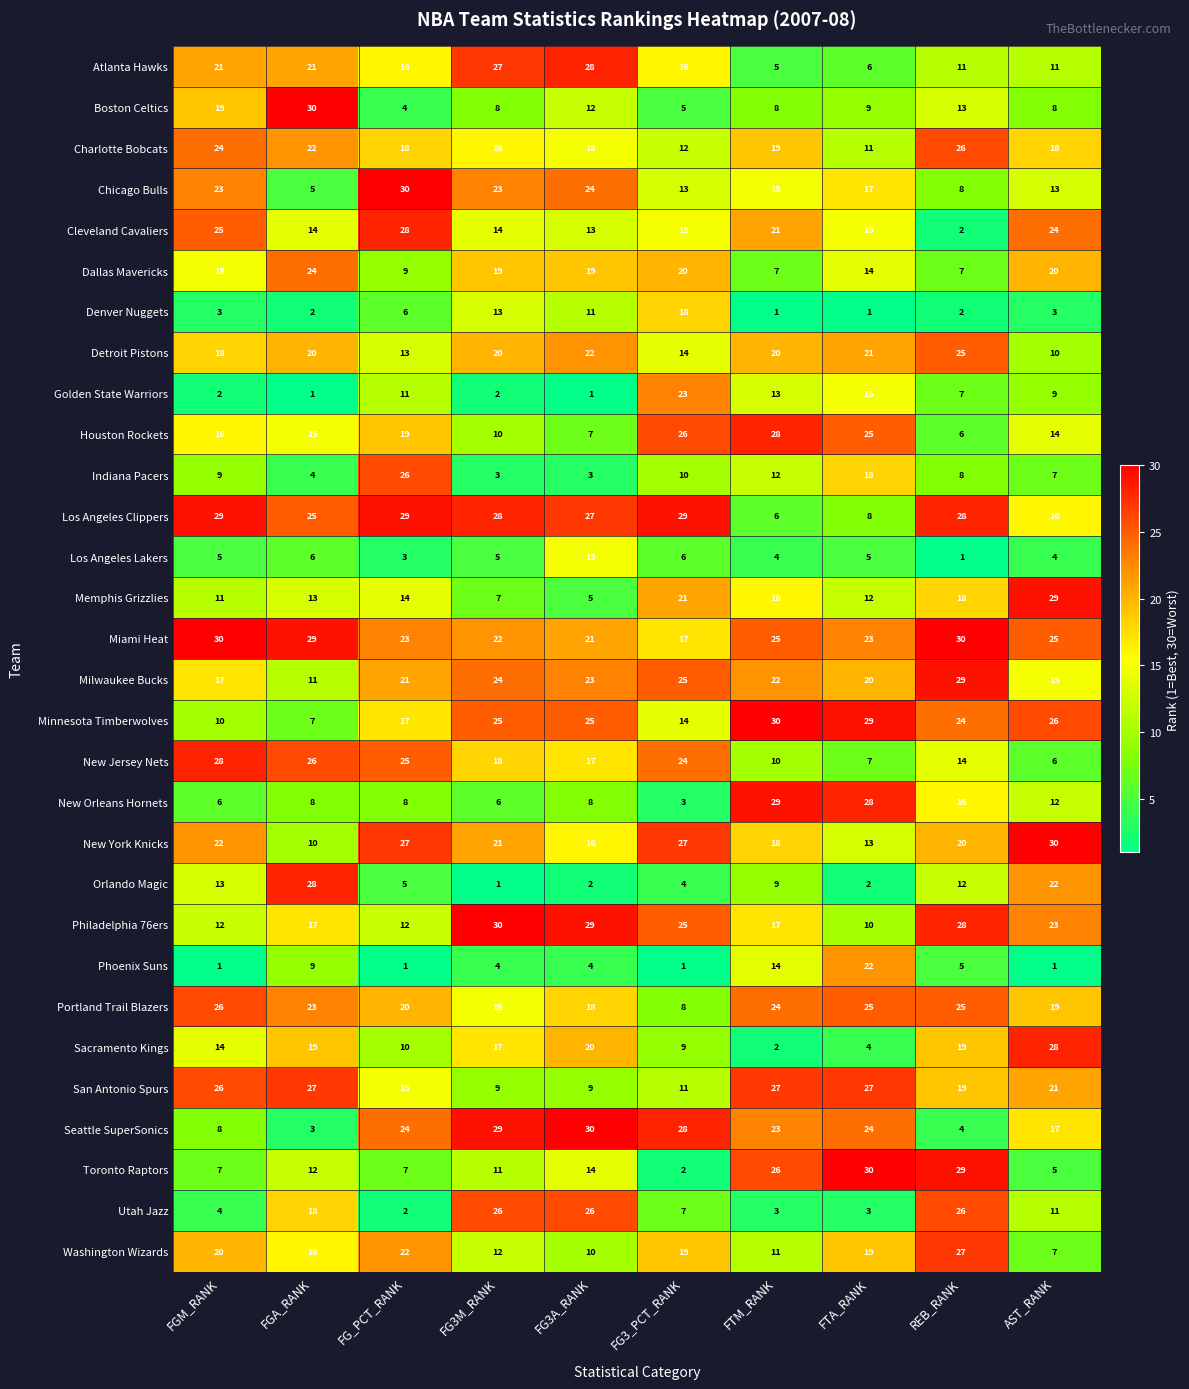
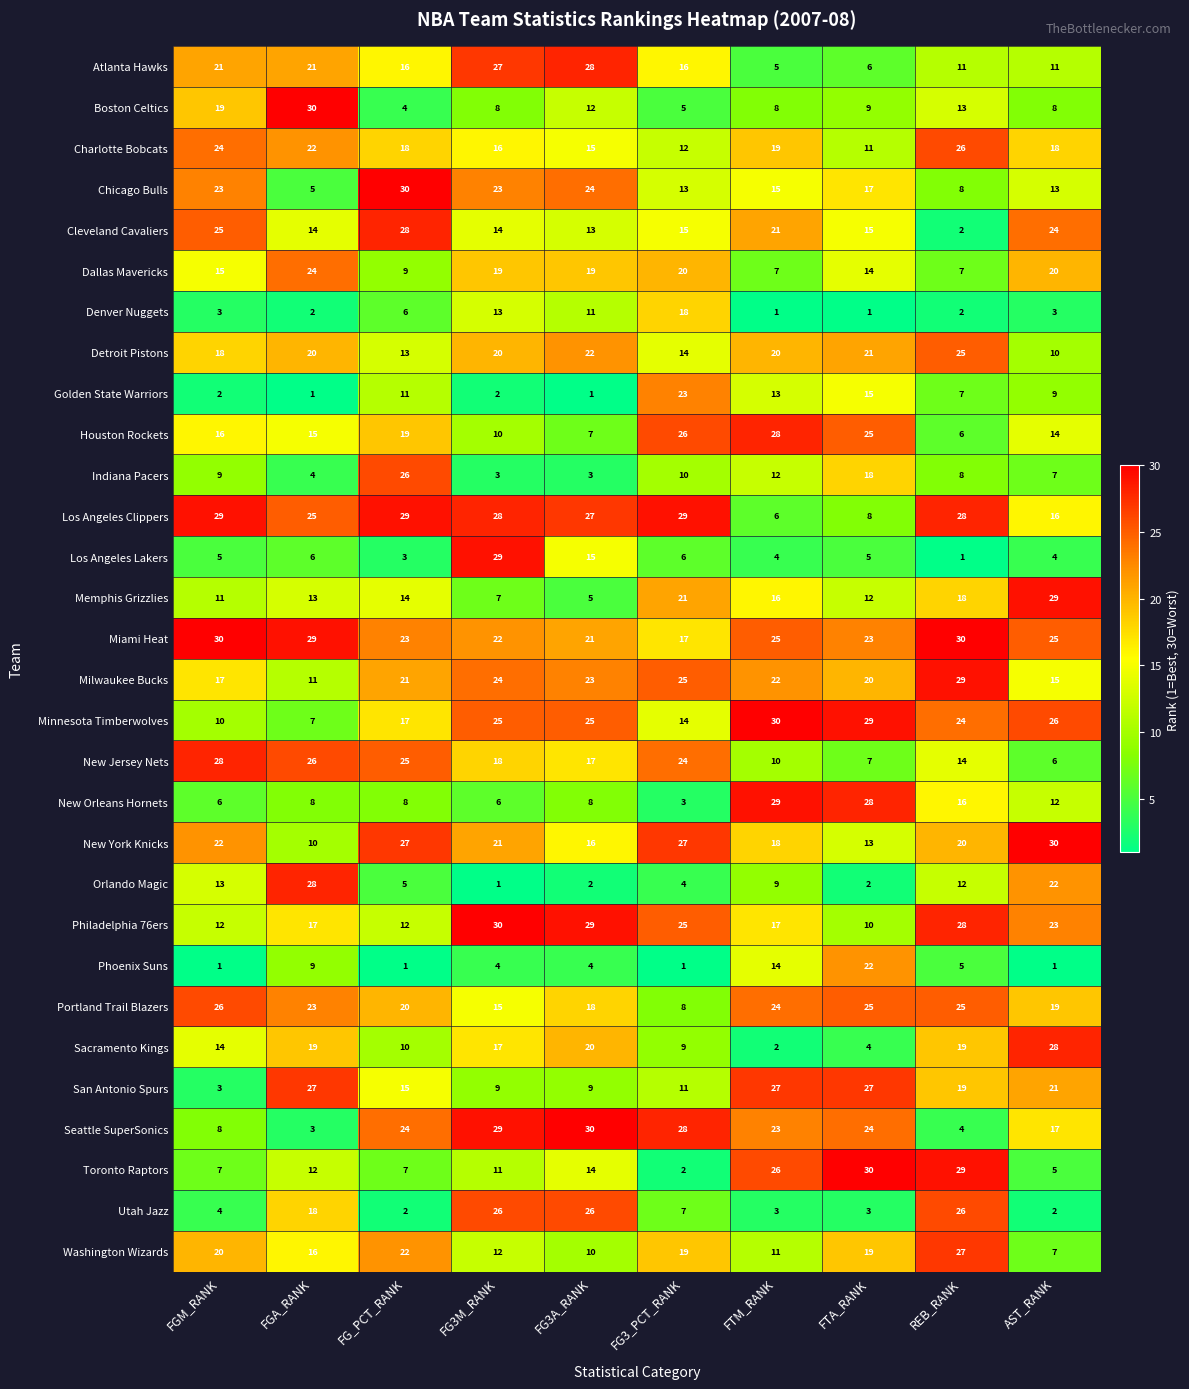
Los Angeles Lakers, FG3M_RANK: 5 -> 29
San Antonio Spurs, FGM_RANK: 26 -> 3
Utah Jazz, AST_RANK: 11 -> 2
